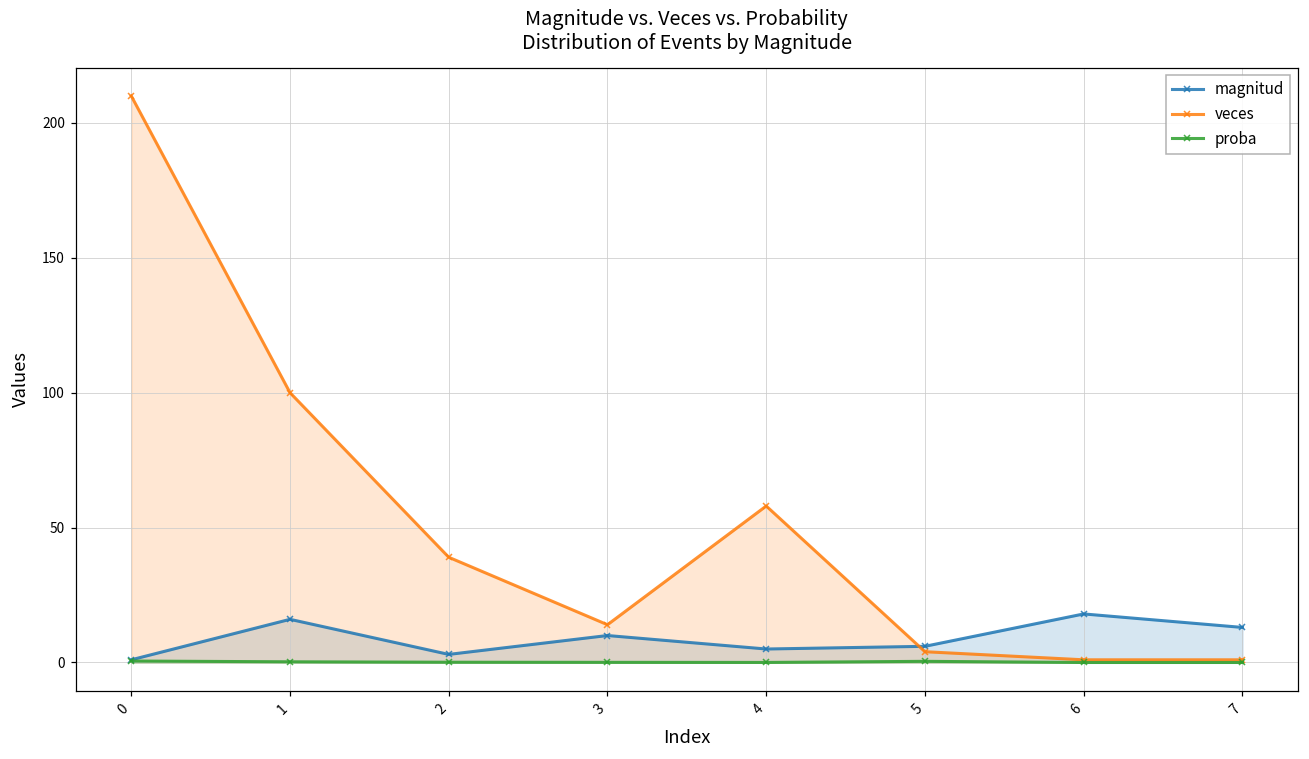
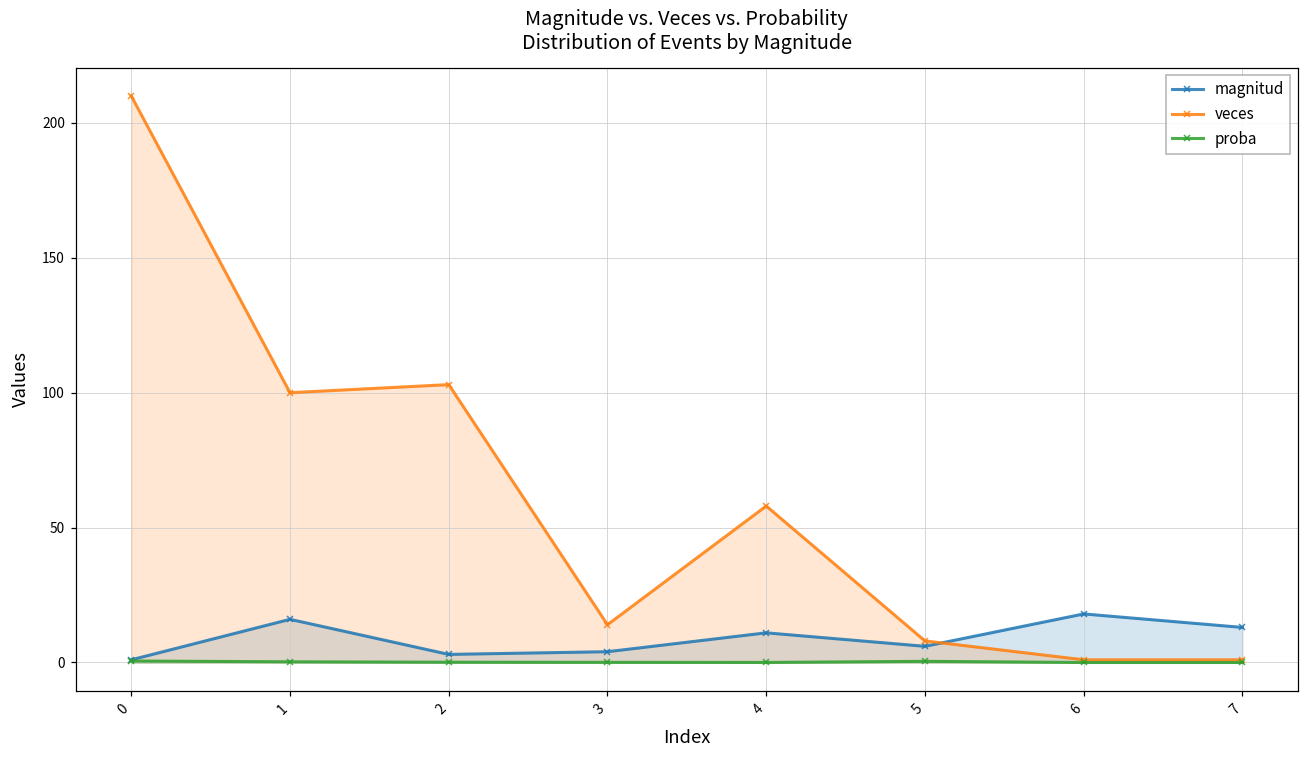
veces, 2: 39 -> 103
magnitud, 3: 10 -> 4
magnitud, 4: 5 -> 11
veces, 5: 4 -> 8
